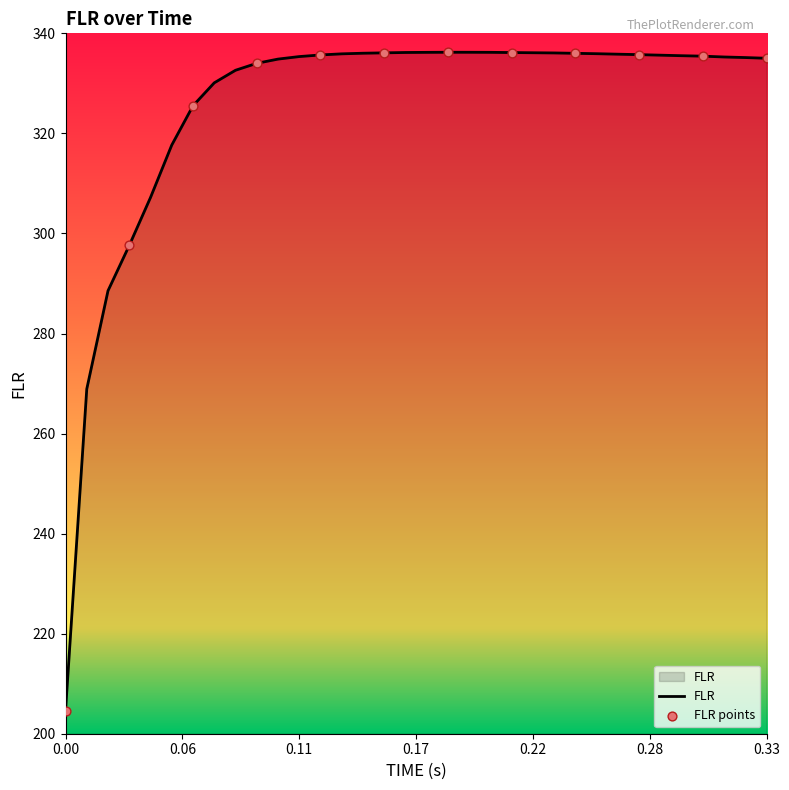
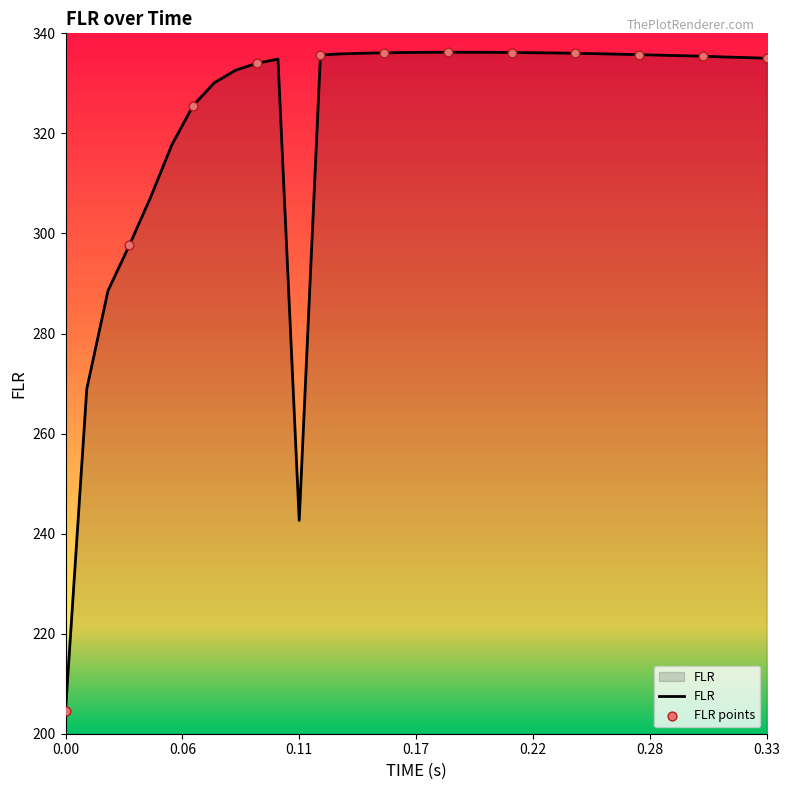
FLR, 0.11: 335 -> 243
